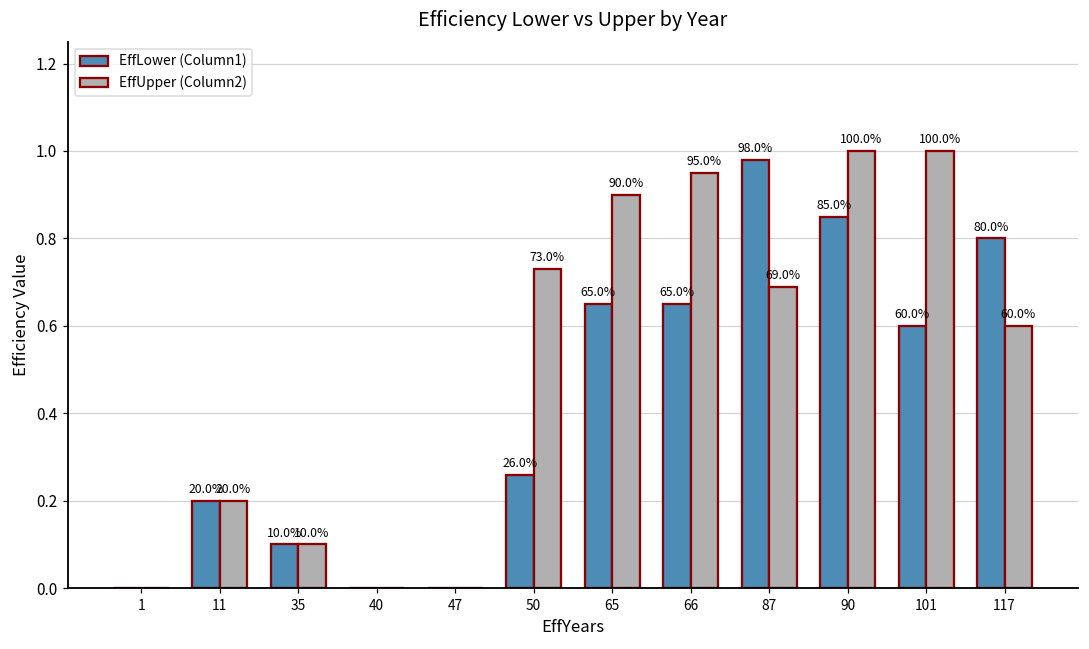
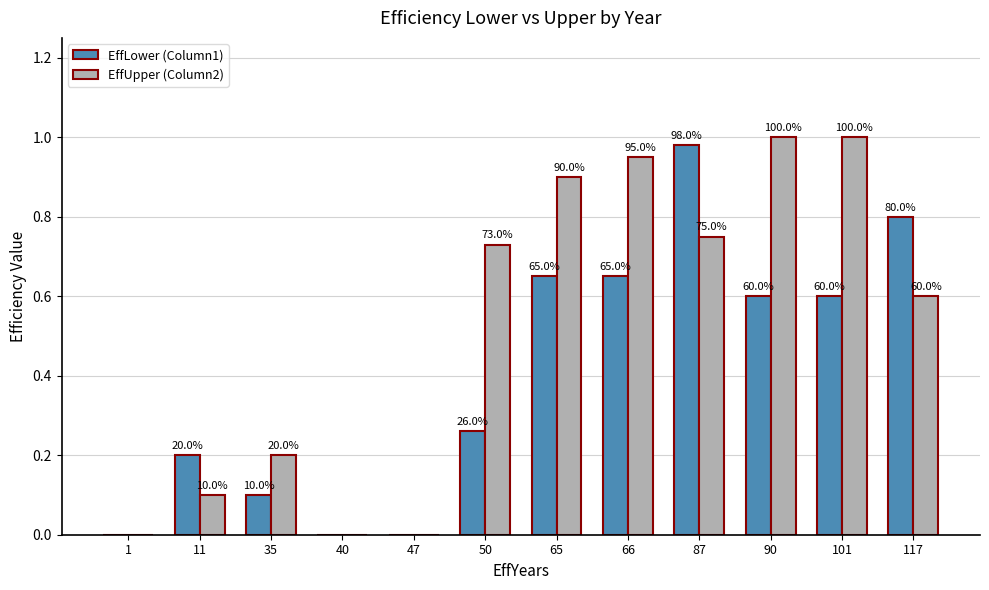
EffUpper (Column2), 11: 20.0% -> 10.0%
EffUpper (Column2), 35: 10.0% -> 20.0%
EffUpper (Column2), 87: 69.0% -> 75.0%
EffLower (Column1), 90: 85.0% -> 60.0%
